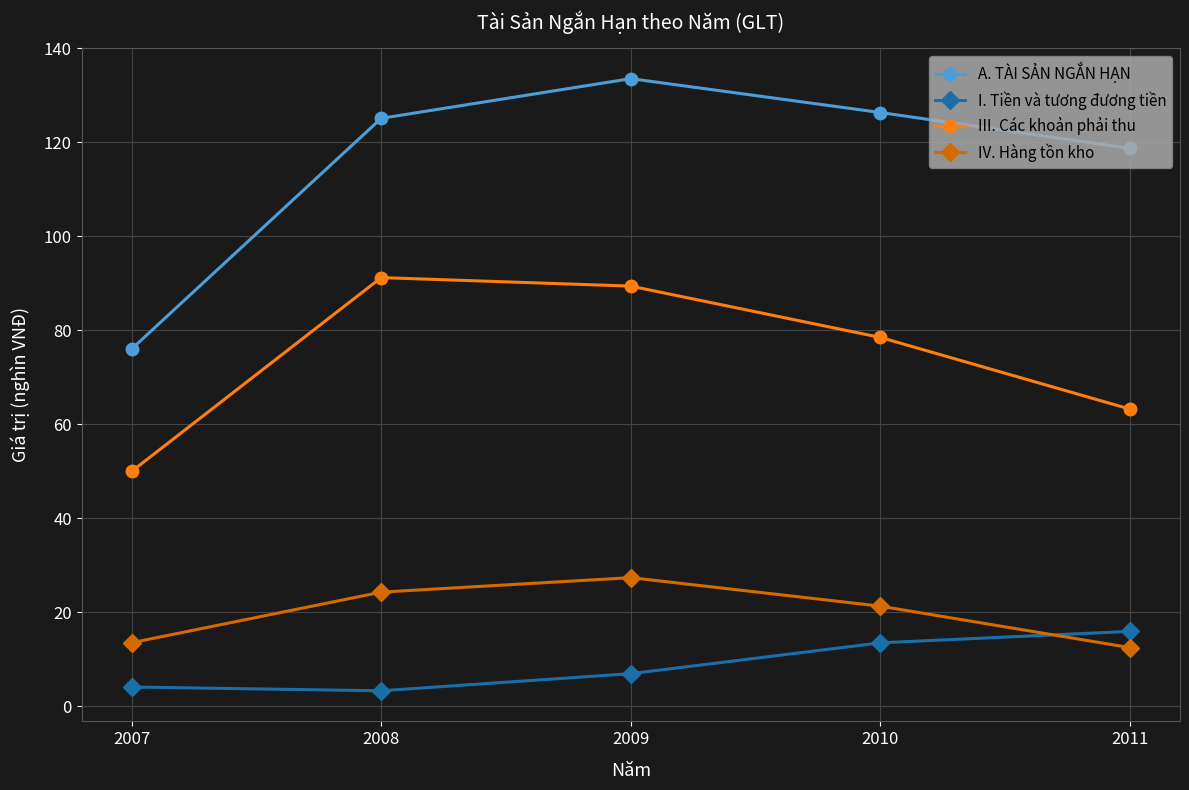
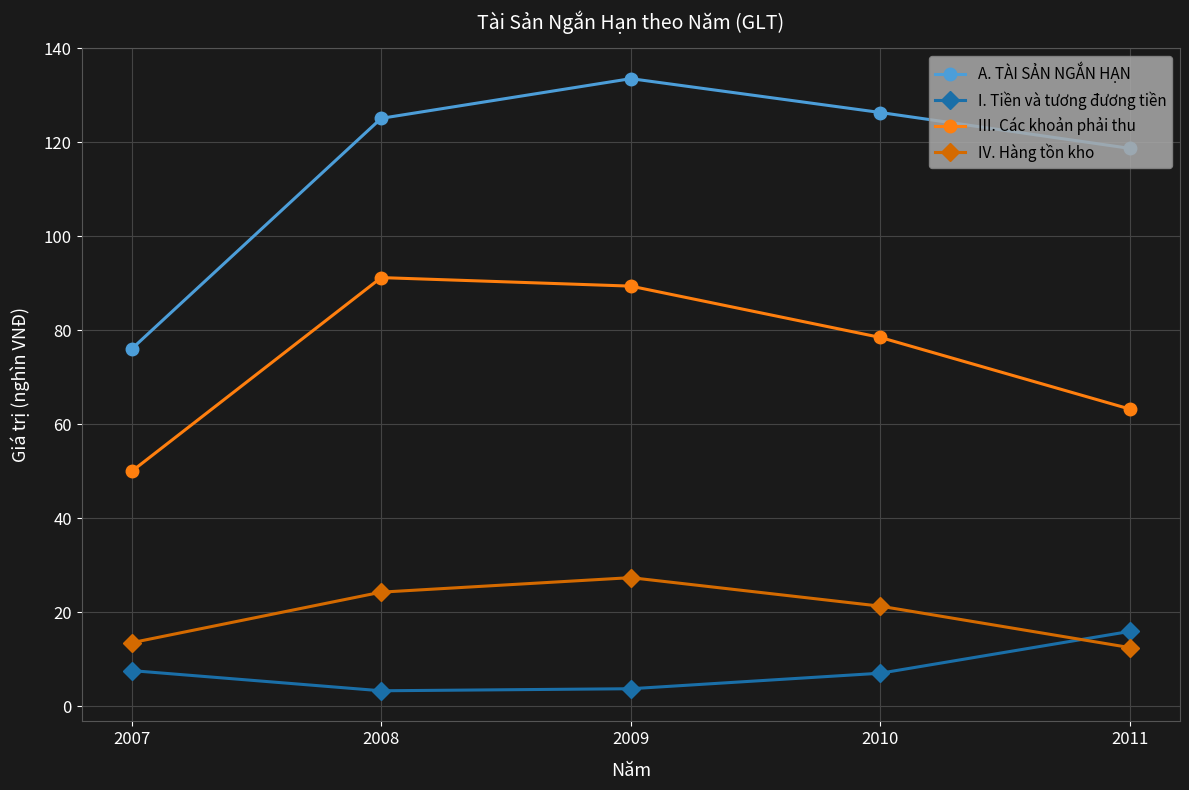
I. Tiền và tương đương tiền, 2007: 4 -> 8
I. Tiền và tương đương tiền, 2009: 7 -> 4
I. Tiền và tương đương tiền, 2010: 14 -> 7
